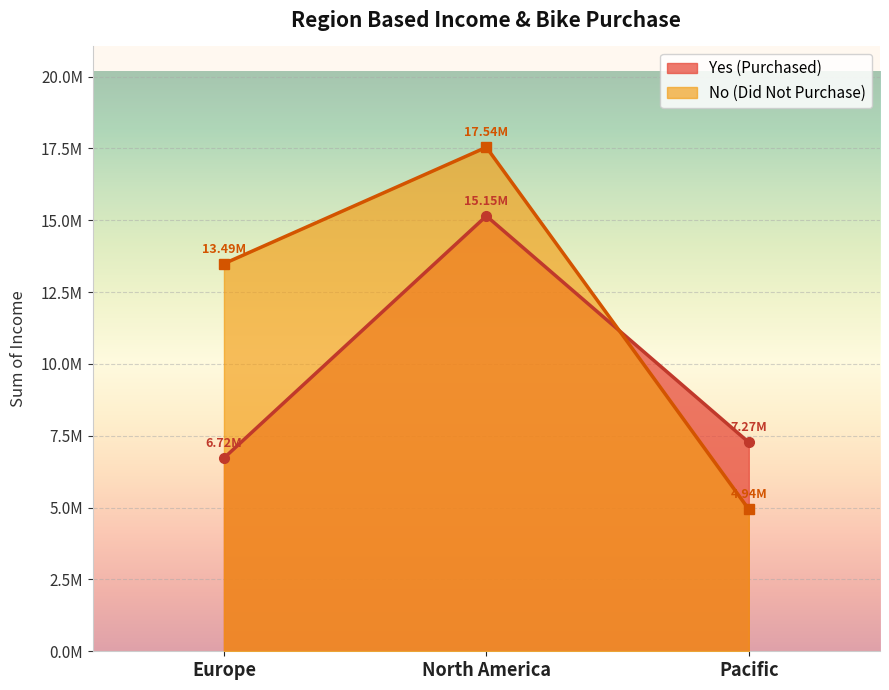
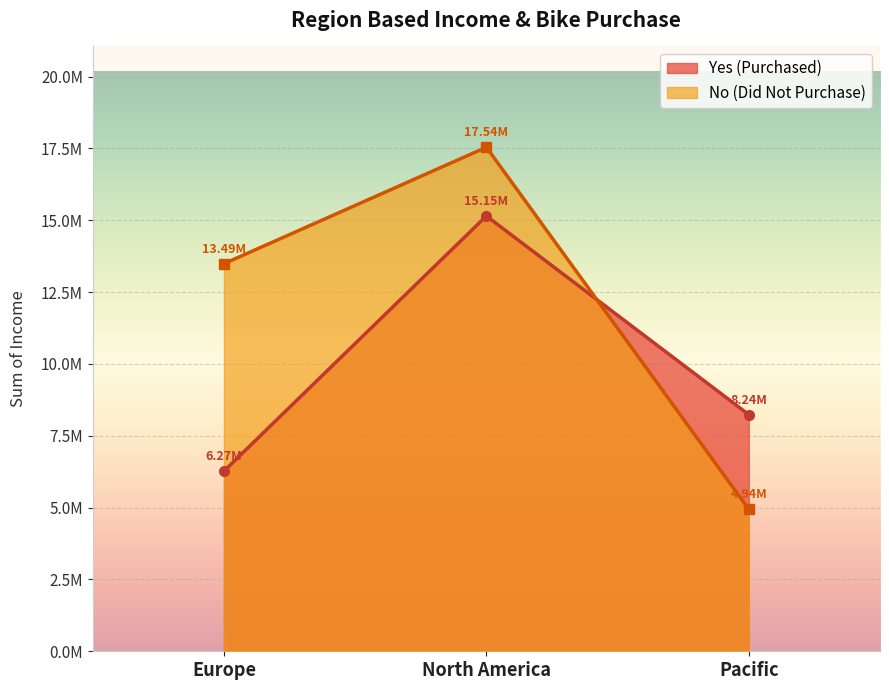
Yes (Purchased), Europe: 6.72M -> 6.27M
Yes (Purchased), Pacific: 7.27M -> 8.24M
